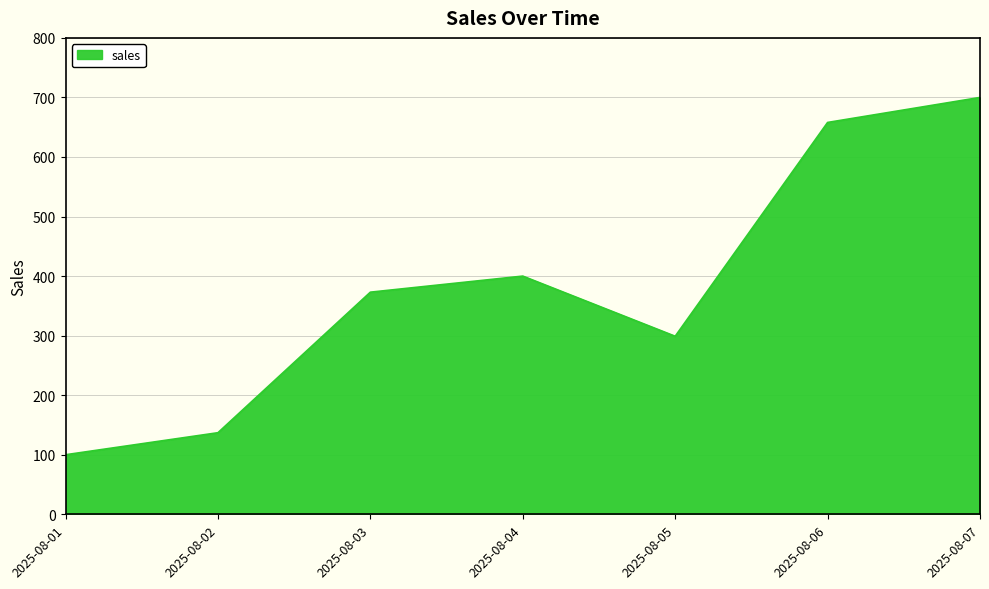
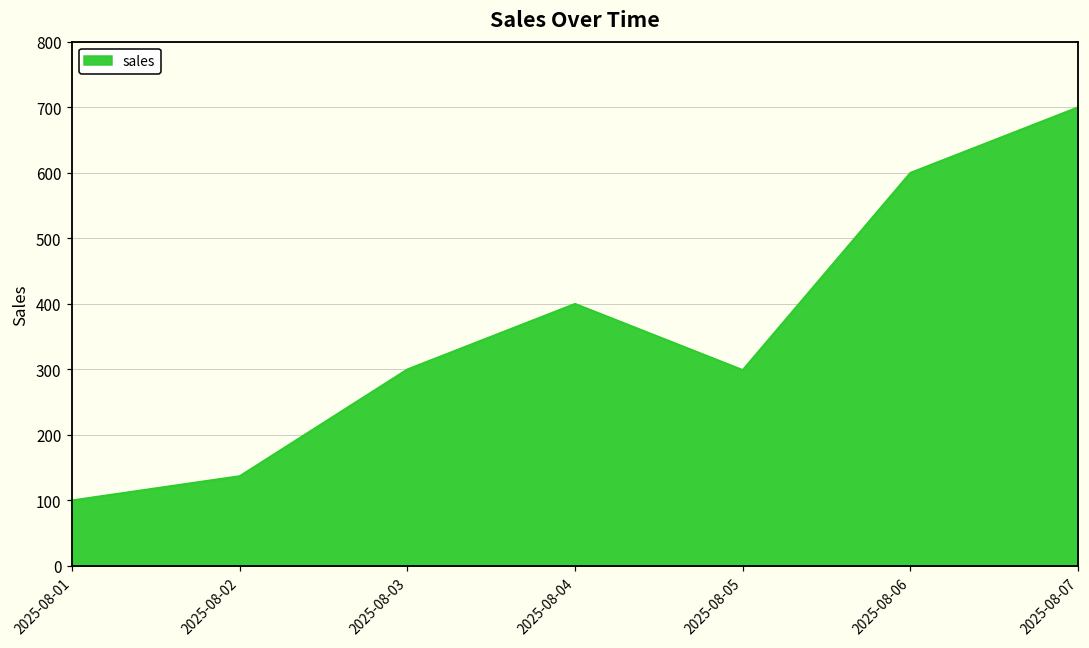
2025-08-03: 370 -> 300
2025-08-06: 660 -> 600
